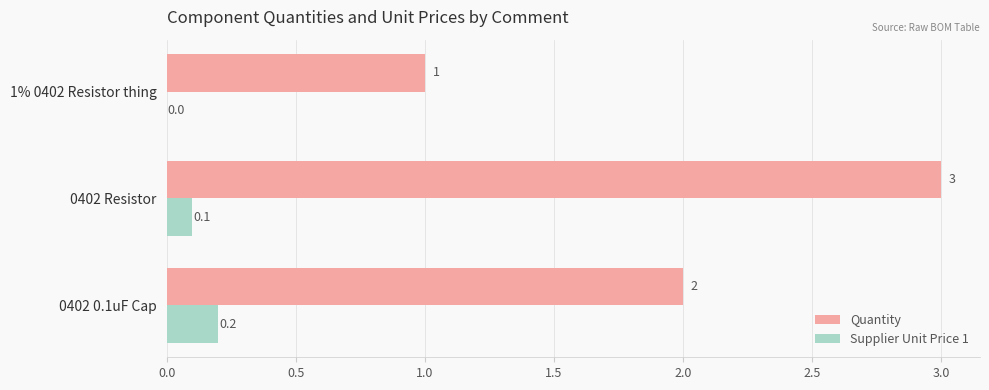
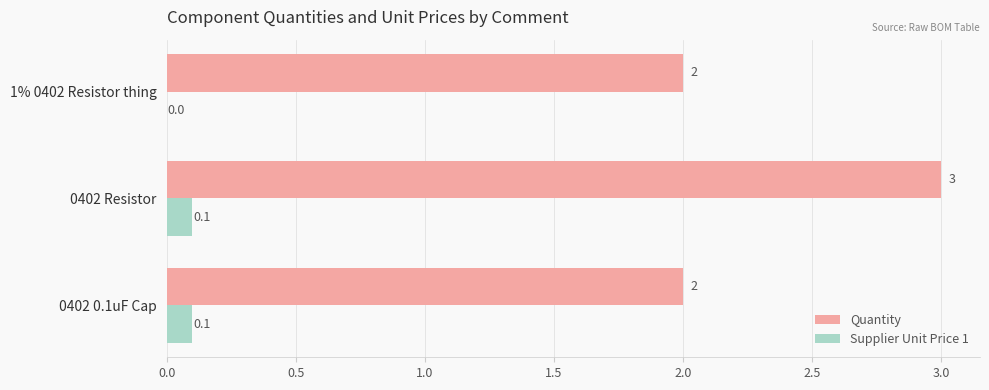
Quantity, 1% 0402 Resistor thing: 1 -> 2
Supplier Unit Price 1, 0402 0.1uF Cap: 0.2 -> 0.1
